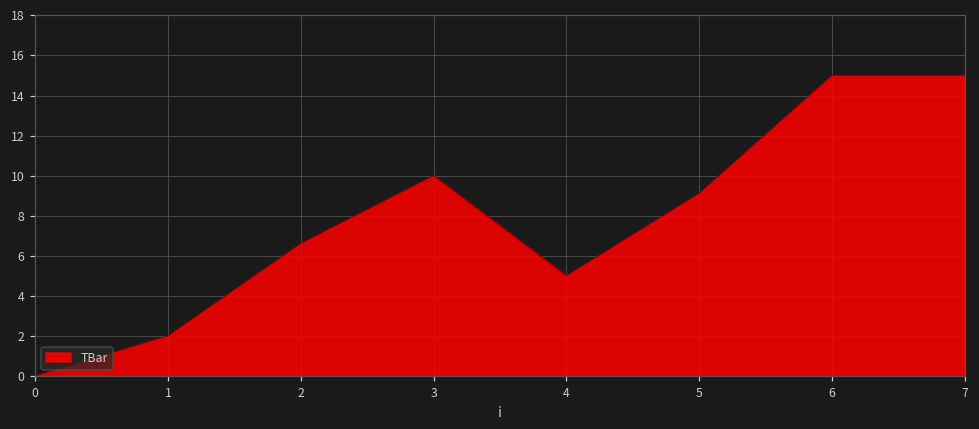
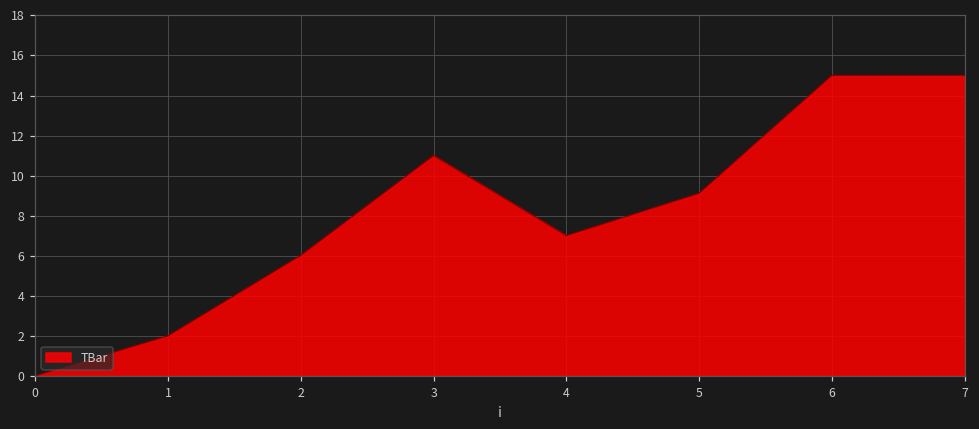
2: 6.6 -> 6.0
3: 10 -> 11
4: 5 -> 7
